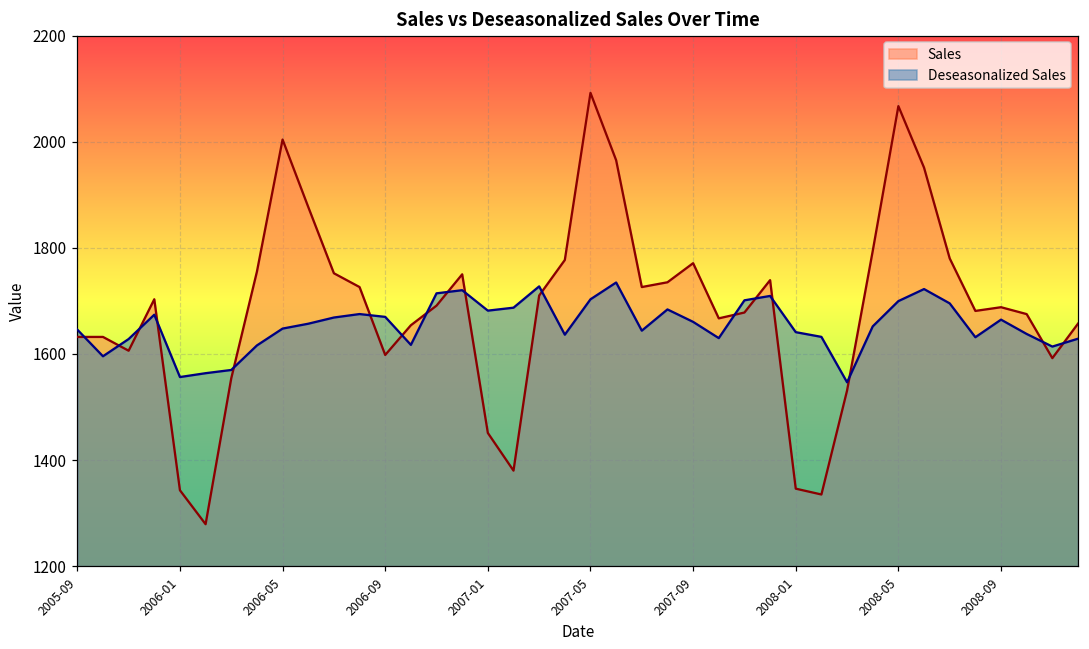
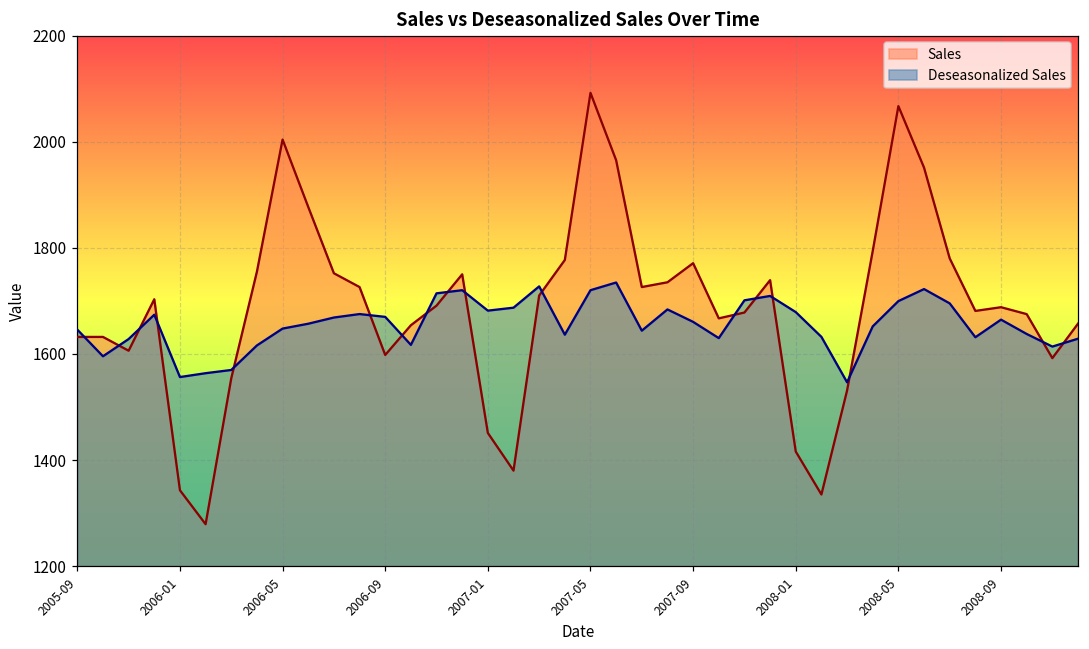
Deseasonalized Sales, 2007-05: 1700 -> 1720
Sales, 2008-01: 1350 -> 1420
Deseasonalized Sales, 2008-01: 1640 -> 1680
